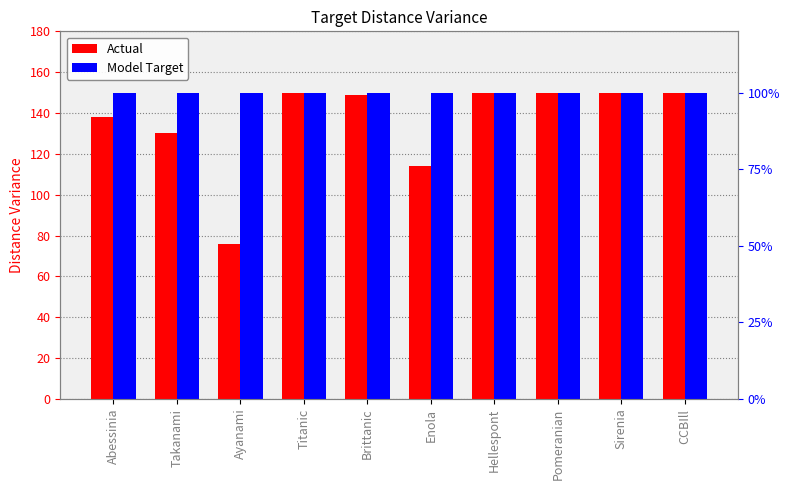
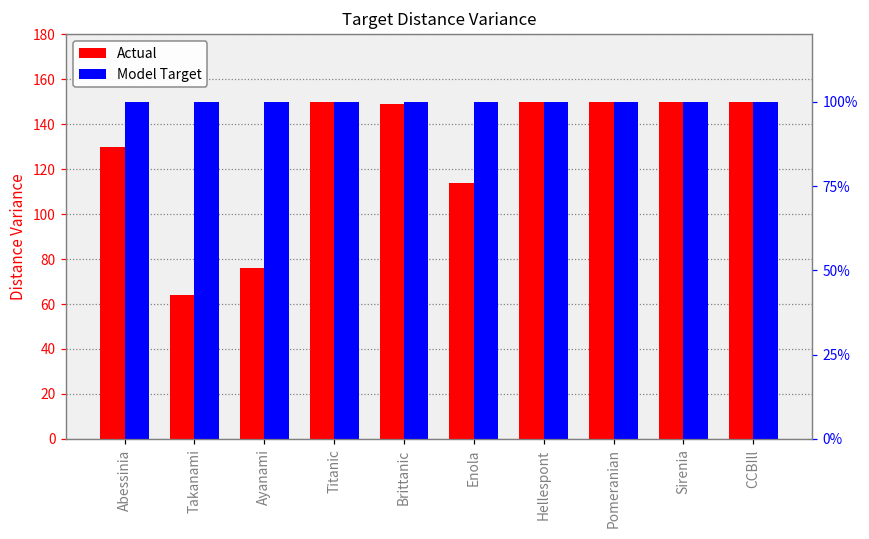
Actual, Abessinia: 138 -> 130
Actual, Takanami: 130 -> 64
